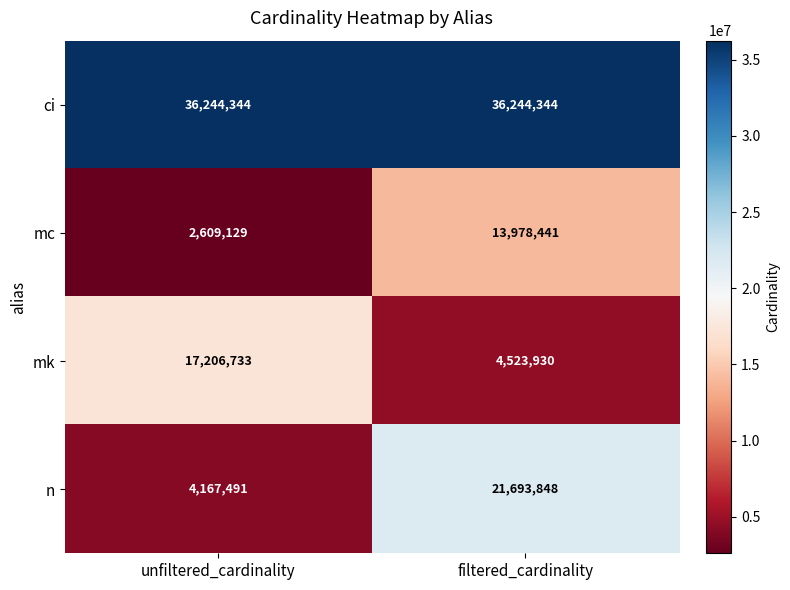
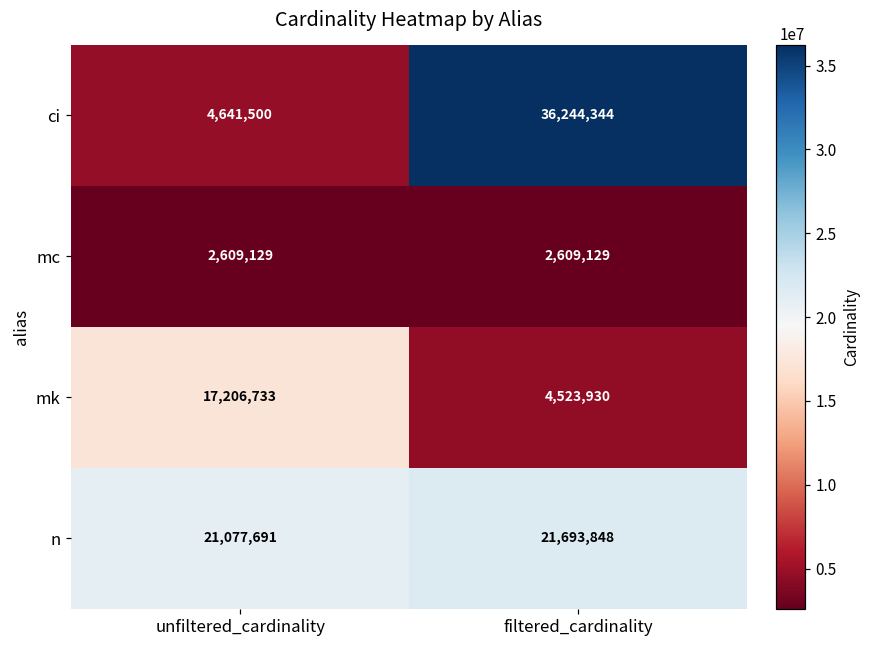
ci, unfiltered_cardinality: 36,244,344 -> 4,641,500
mc, filtered_cardinality: 13,978,441 -> 2,609,129
n, unfiltered_cardinality: 4,167,491 -> 21,077,691
